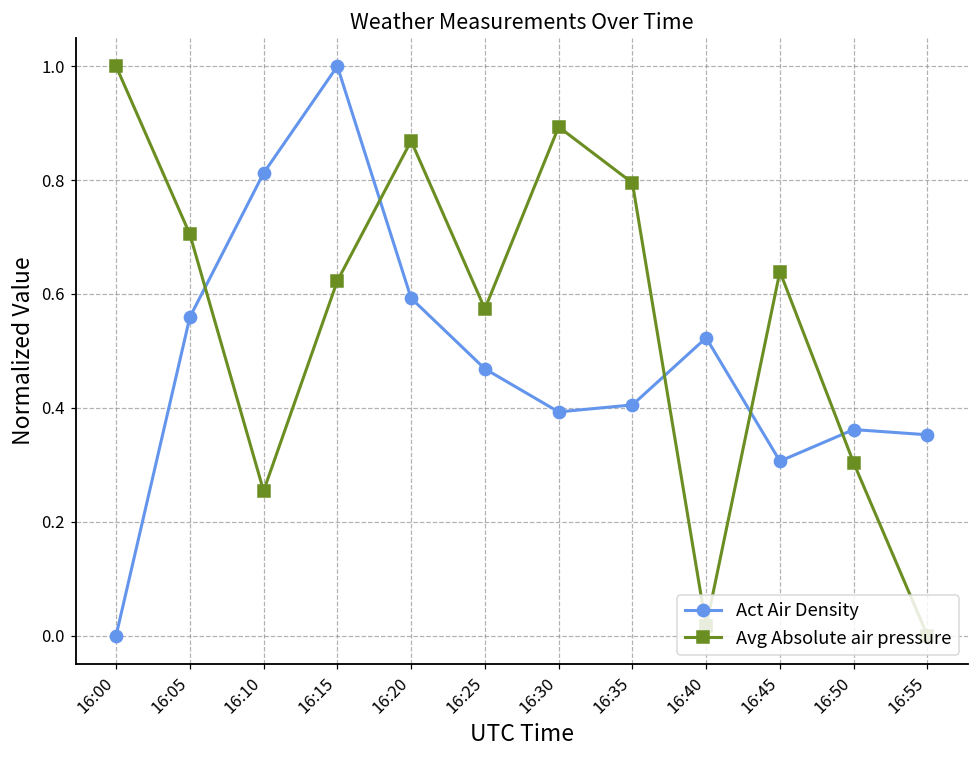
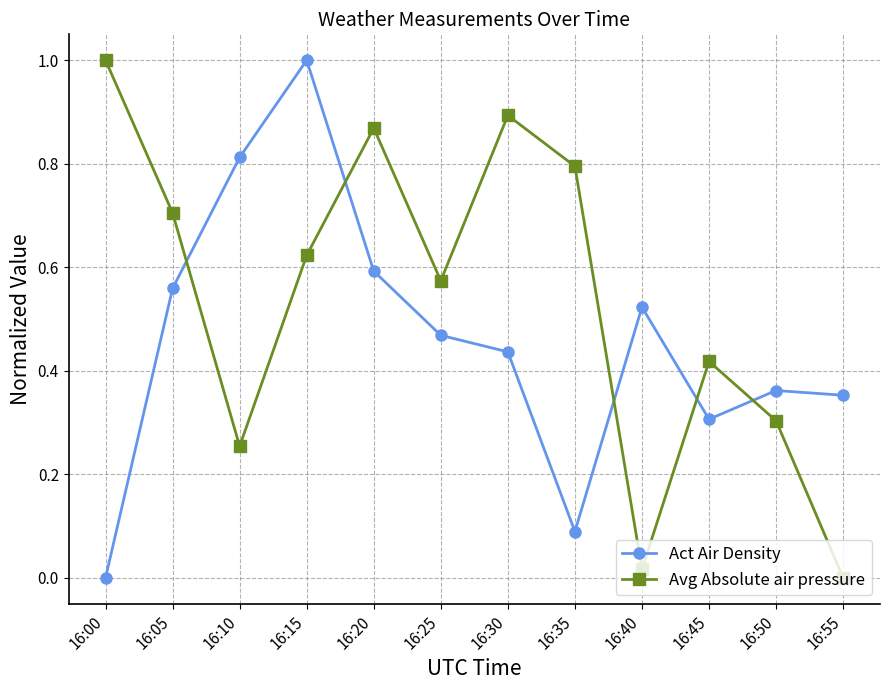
Act Air Density, 16:30: 0.39 -> 0.44
Act Air Density, 16:35: 0.41 -> 0.09
Avg Absolute air pressure, 16:45: 0.64 -> 0.42
